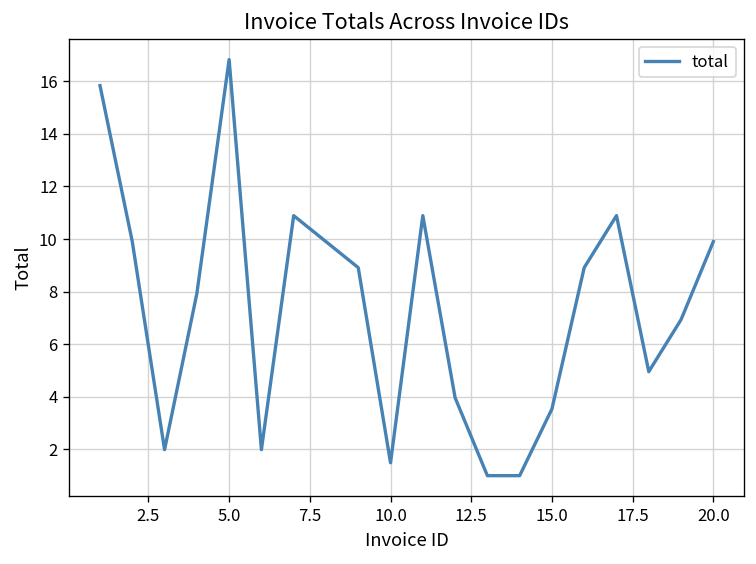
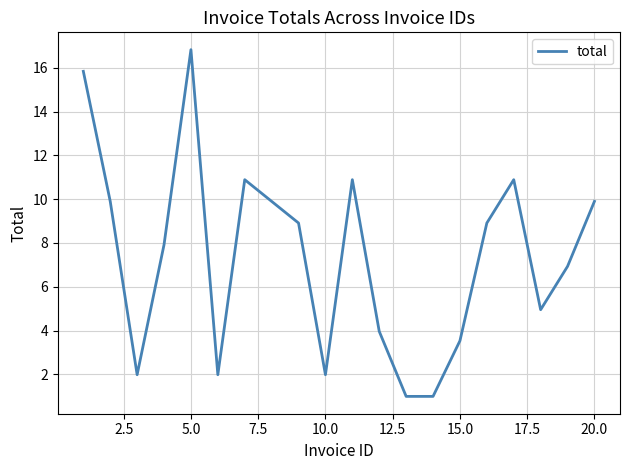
10.0: 1.5 -> 2.0
